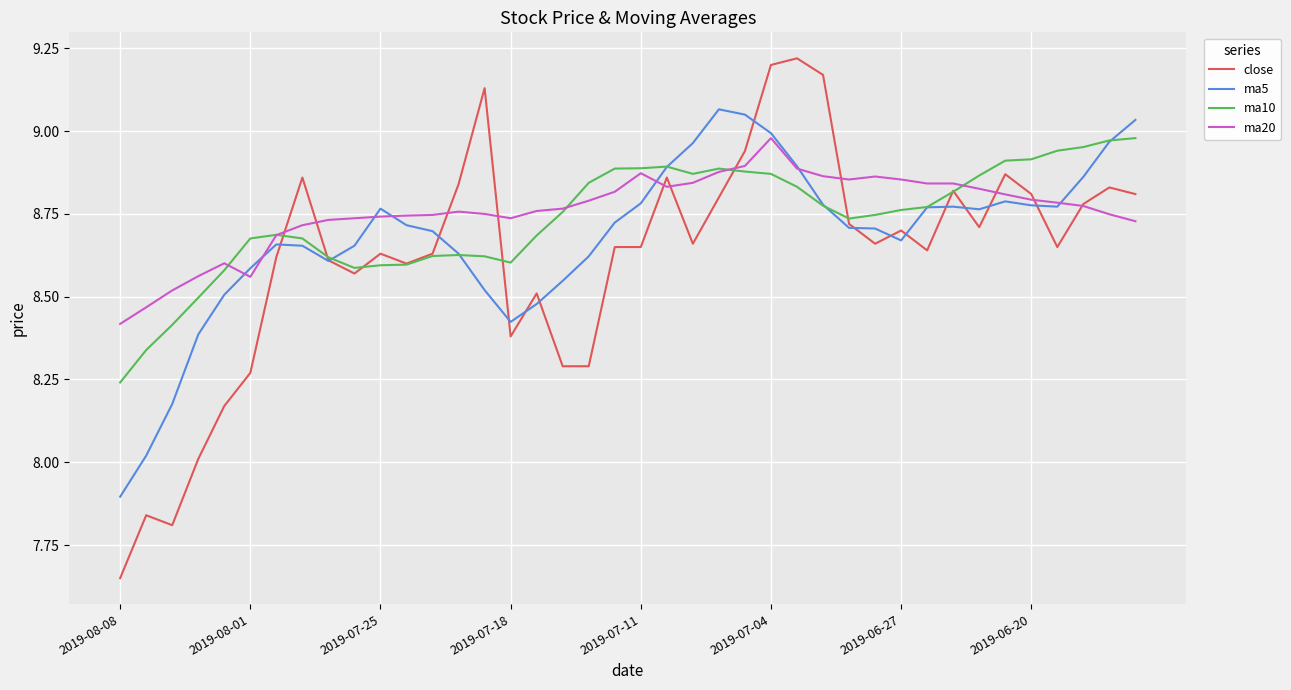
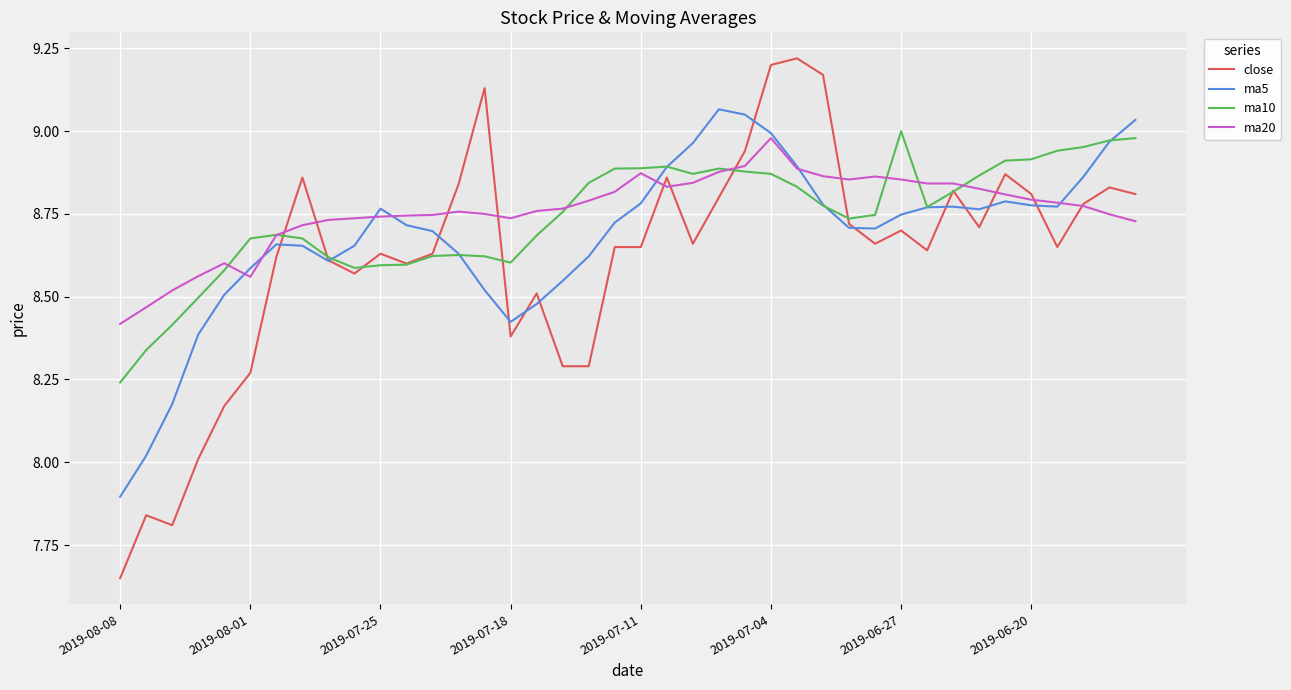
ma5, 2019-06-27: 8.67 -> 8.75
ma10, 2019-06-27: 8.76 -> 9.00
